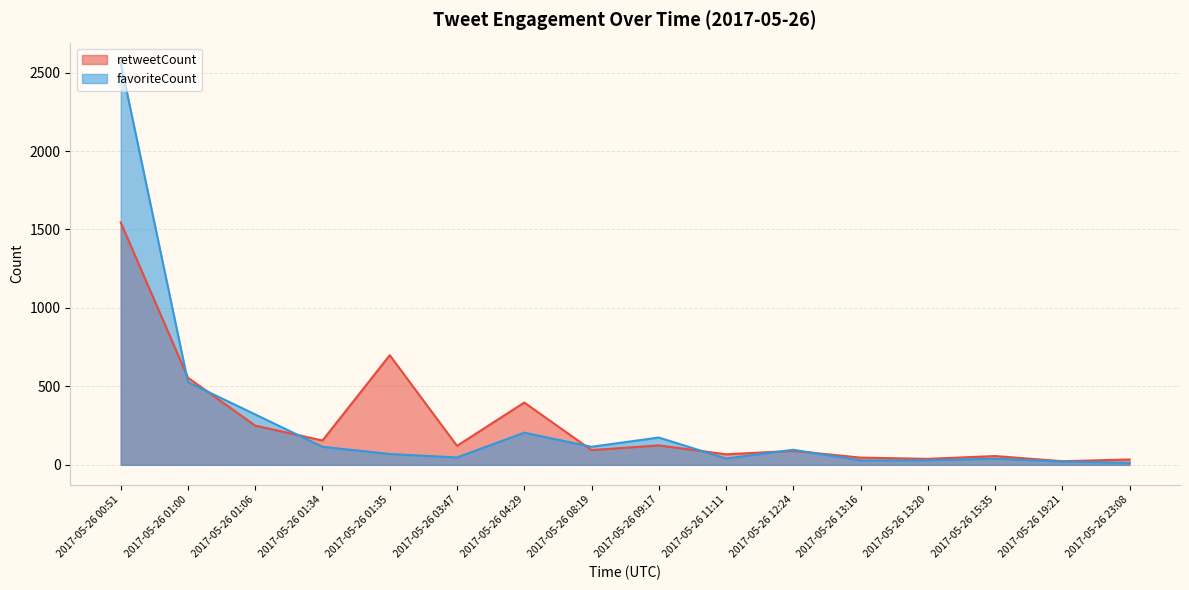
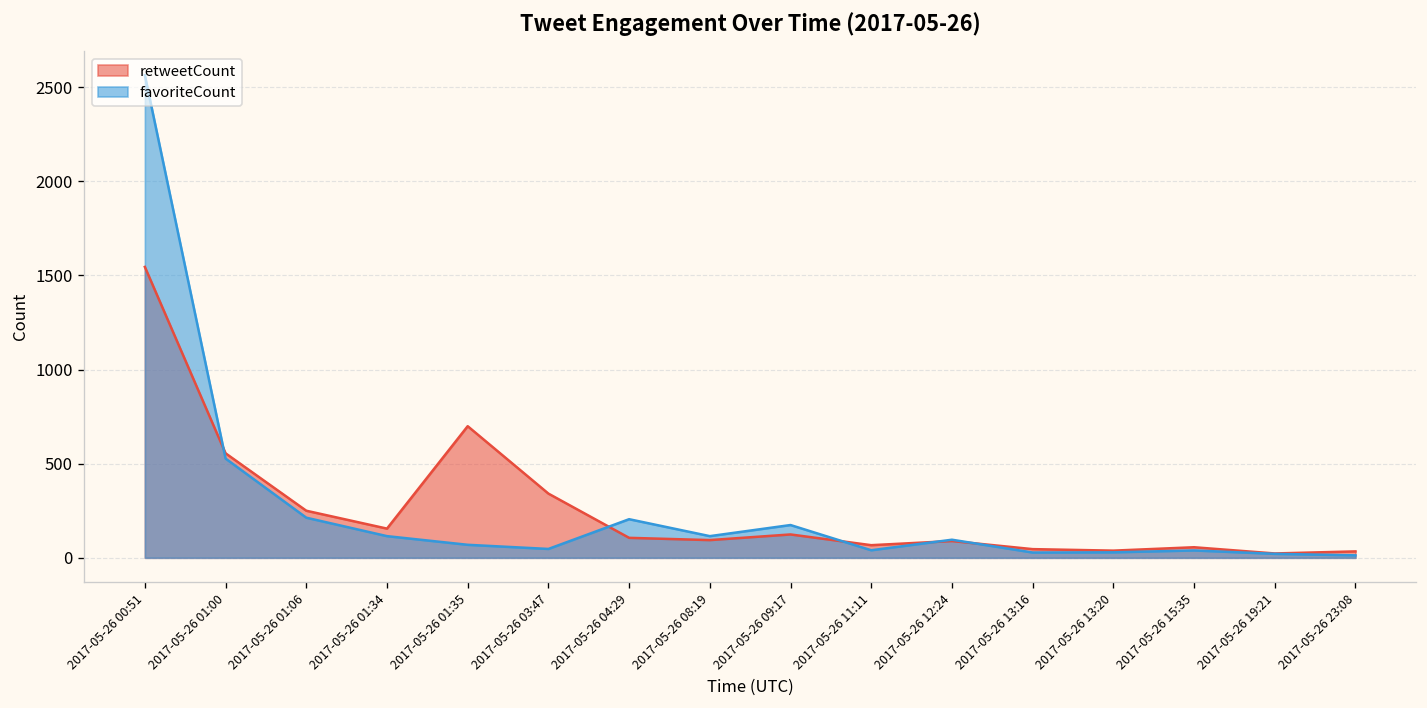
favoriteCount, 2017-05-26 01:06: 320 -> 210
retweetCount, 2017-05-26 03:47: 120 -> 340
retweetCount, 2017-05-26 04:29: 400 -> 110
